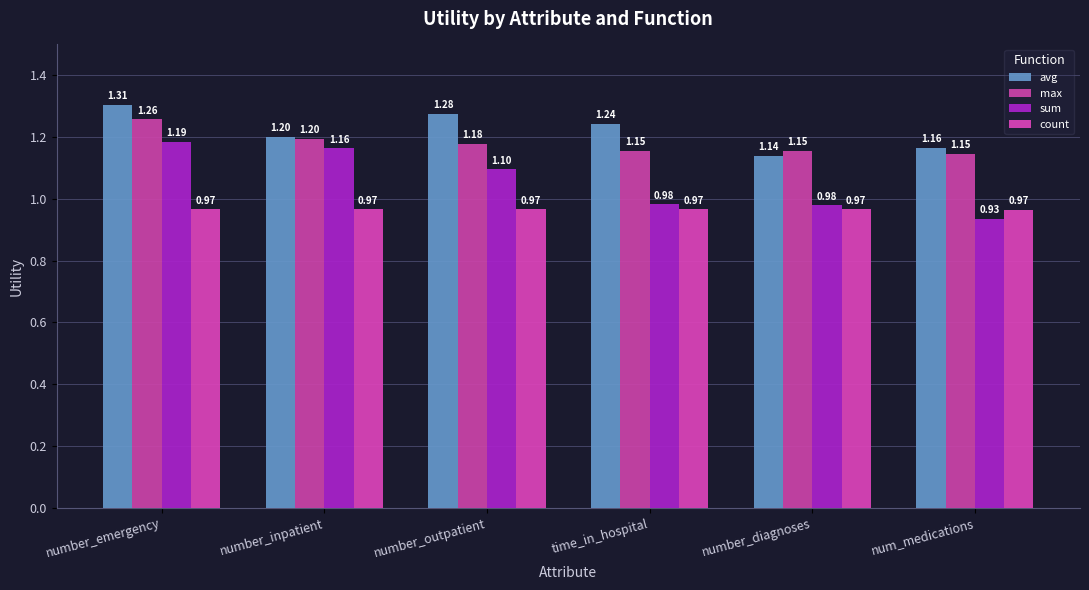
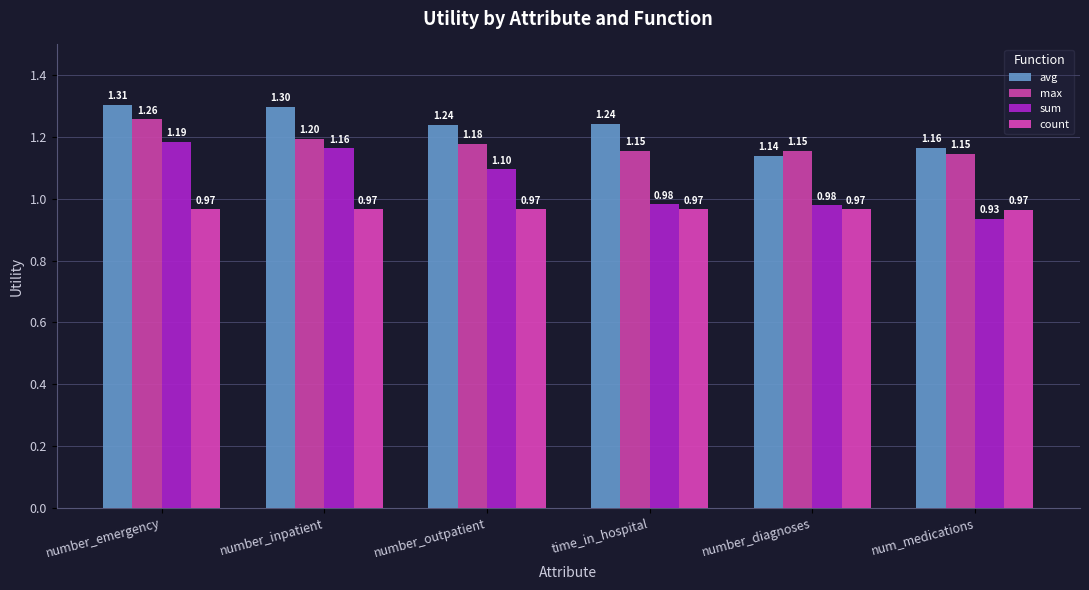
avg, number_inpatient: 1.20 -> 1.30
avg, number_outpatient: 1.28 -> 1.24
